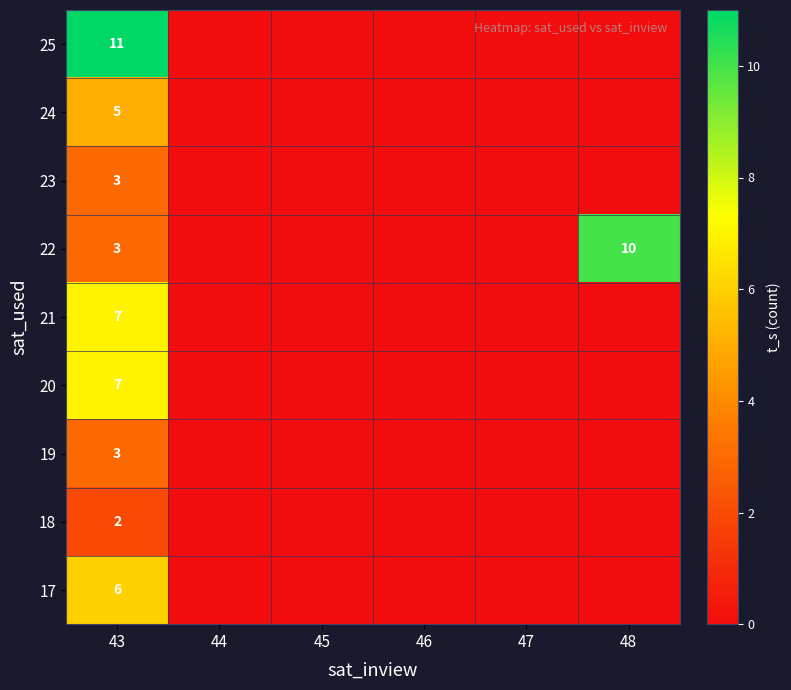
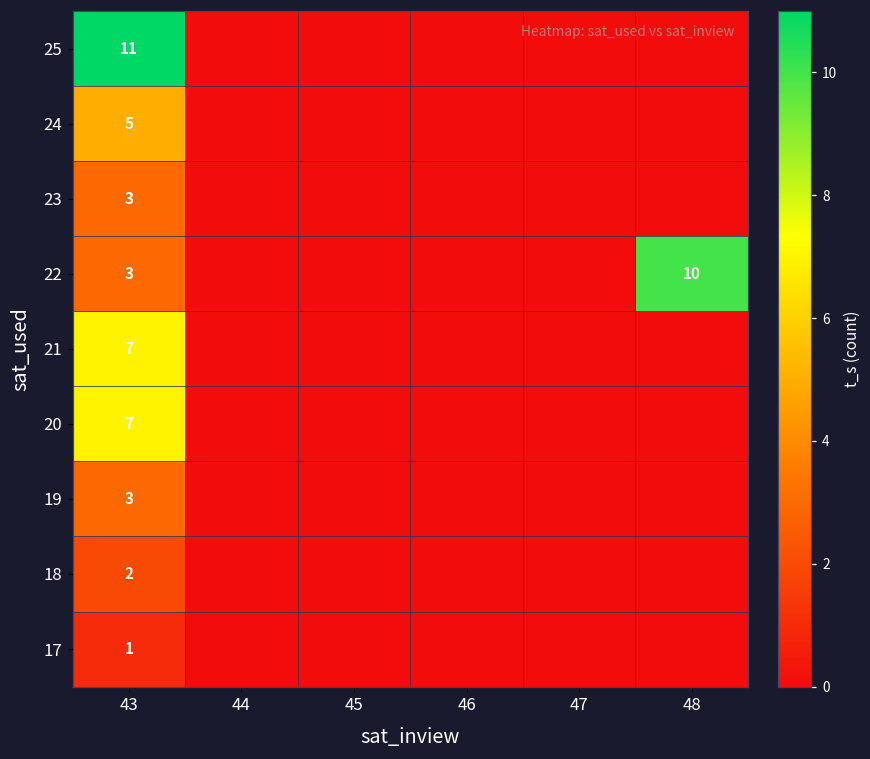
17, 43: 6 -> 1
